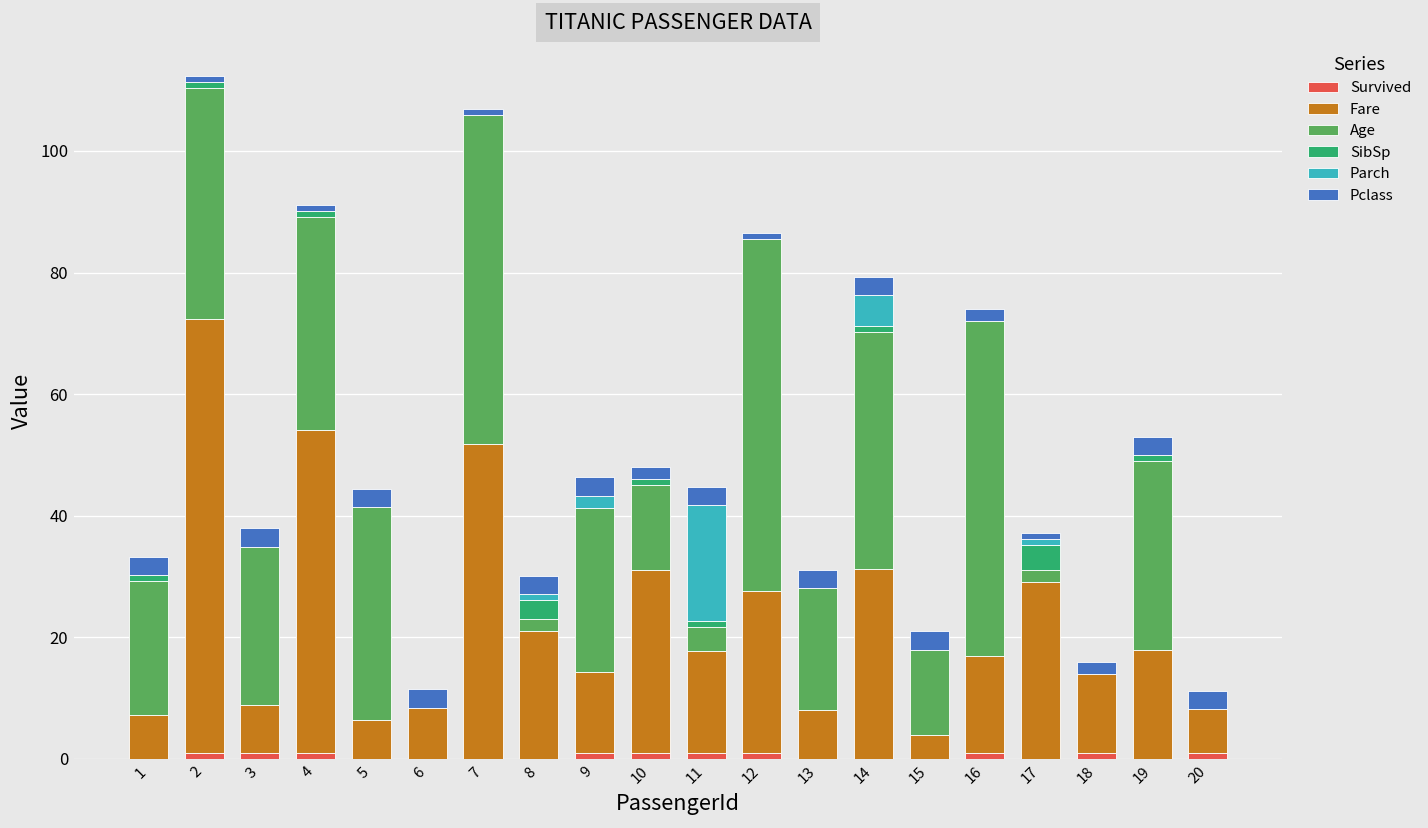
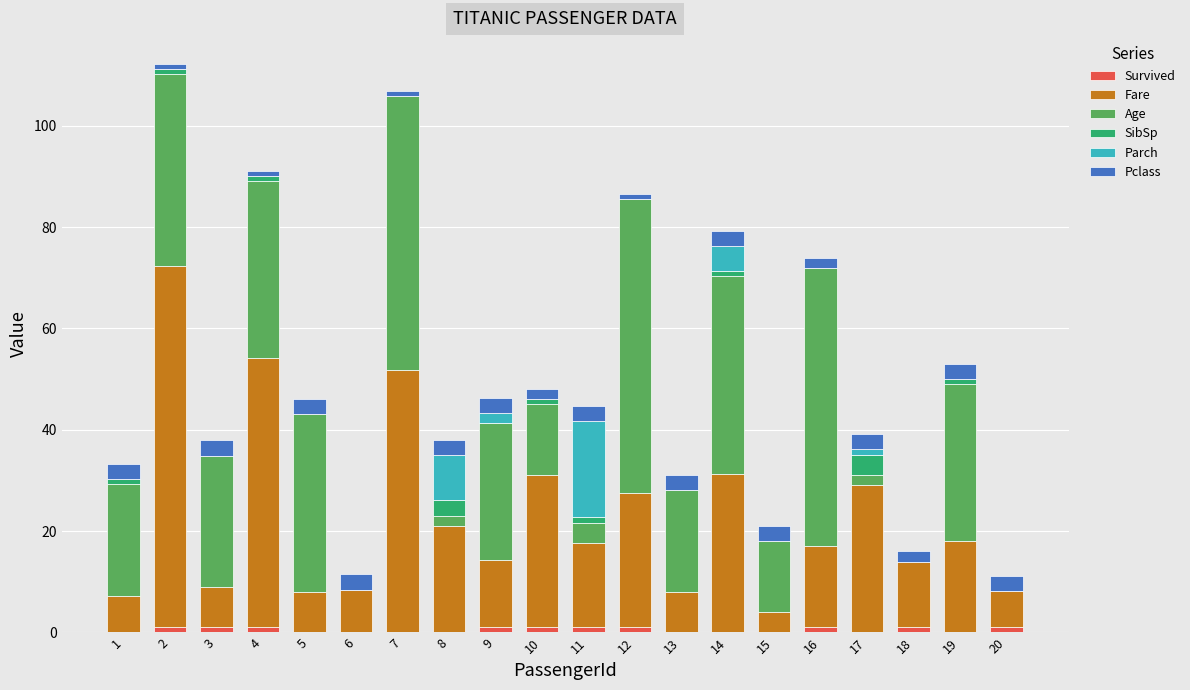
Fare, 5: 6 -> 8
Parch, 8: 1 -> 9
Pclass, 17: 1 -> 3
